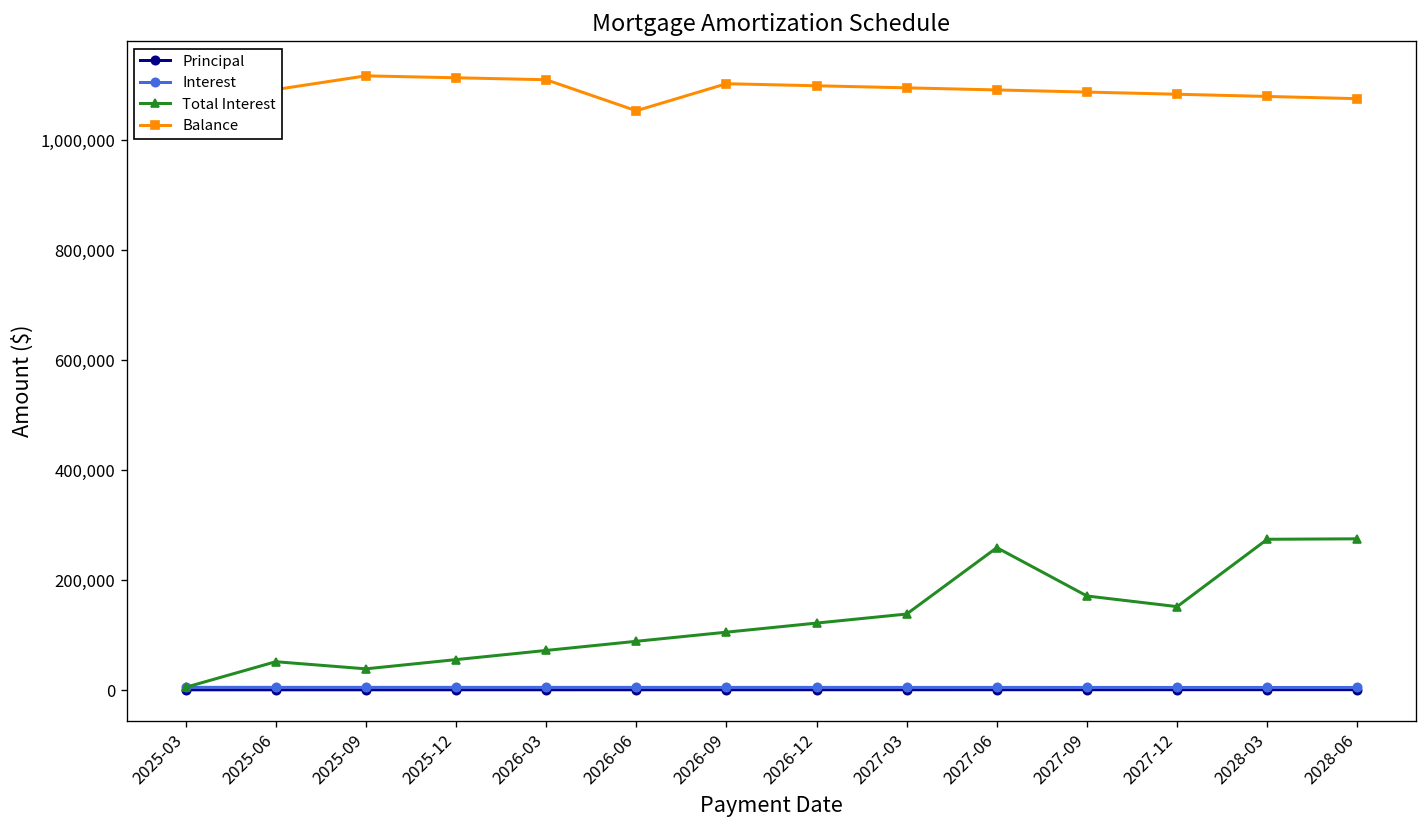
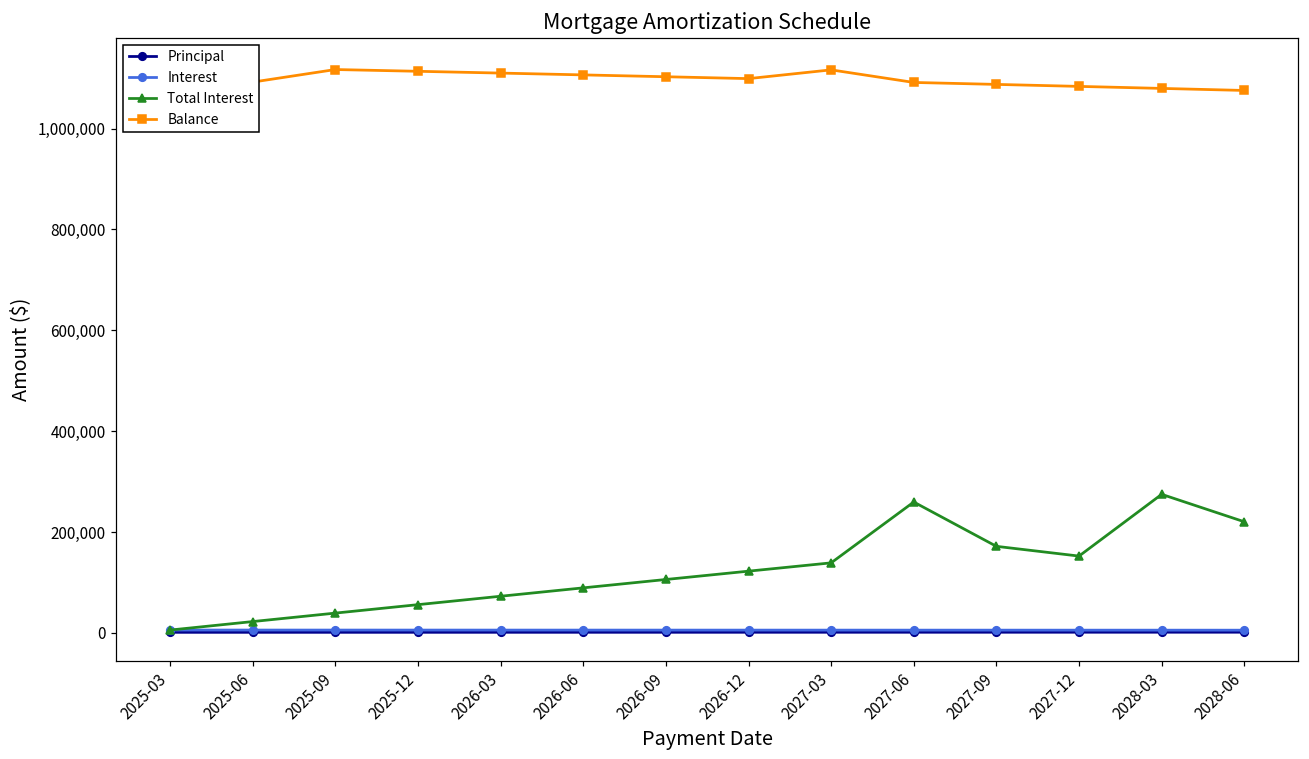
Total Interest, 2025-06: 50,000 -> 20,000
Balance, 2026-06: 1,050,000 -> 1,110,000
Balance, 2027-03: 1,100,000 -> 1,120,000
Total Interest, 2028-06: 280,000 -> 220,000
